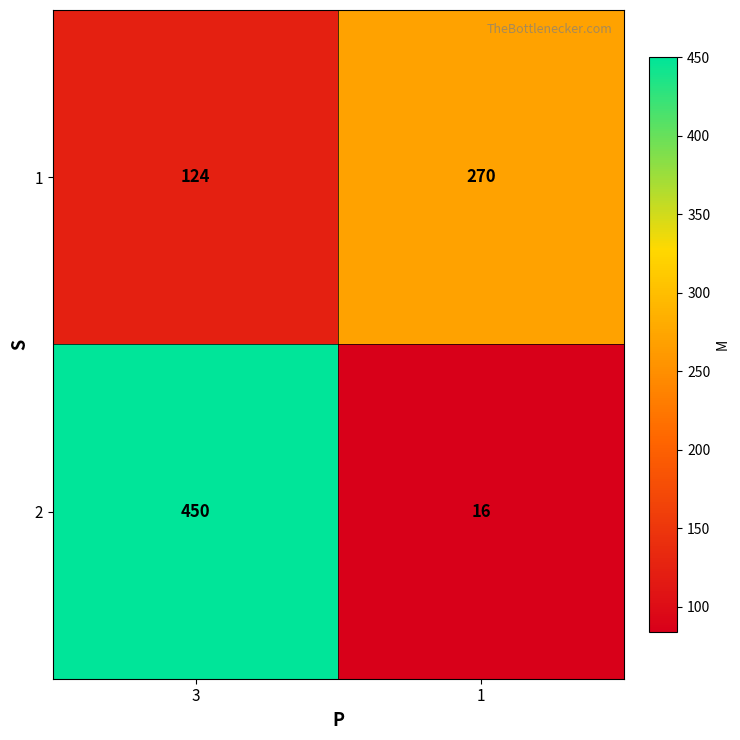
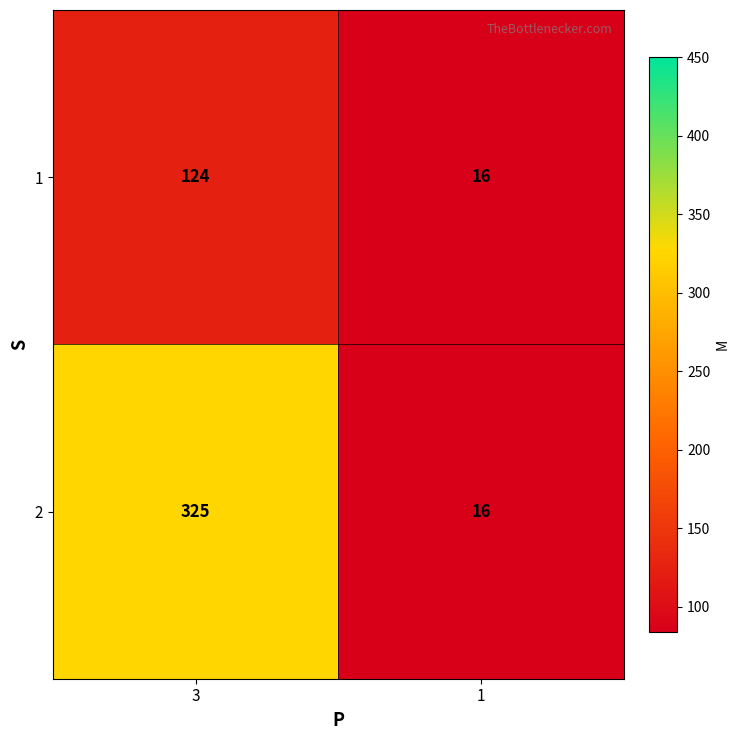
1, 1: 270 -> 16
2, 3: 450 -> 325
